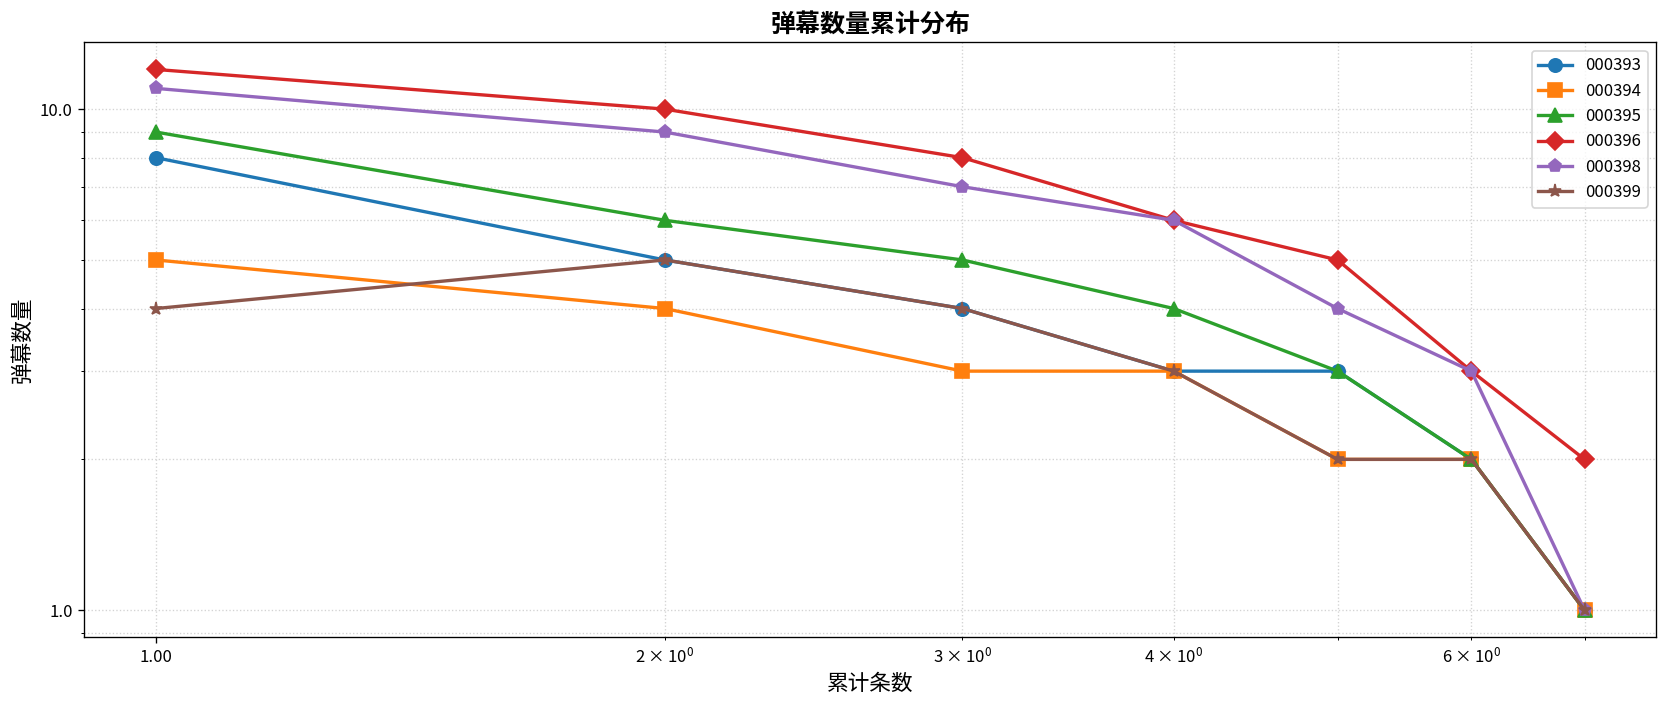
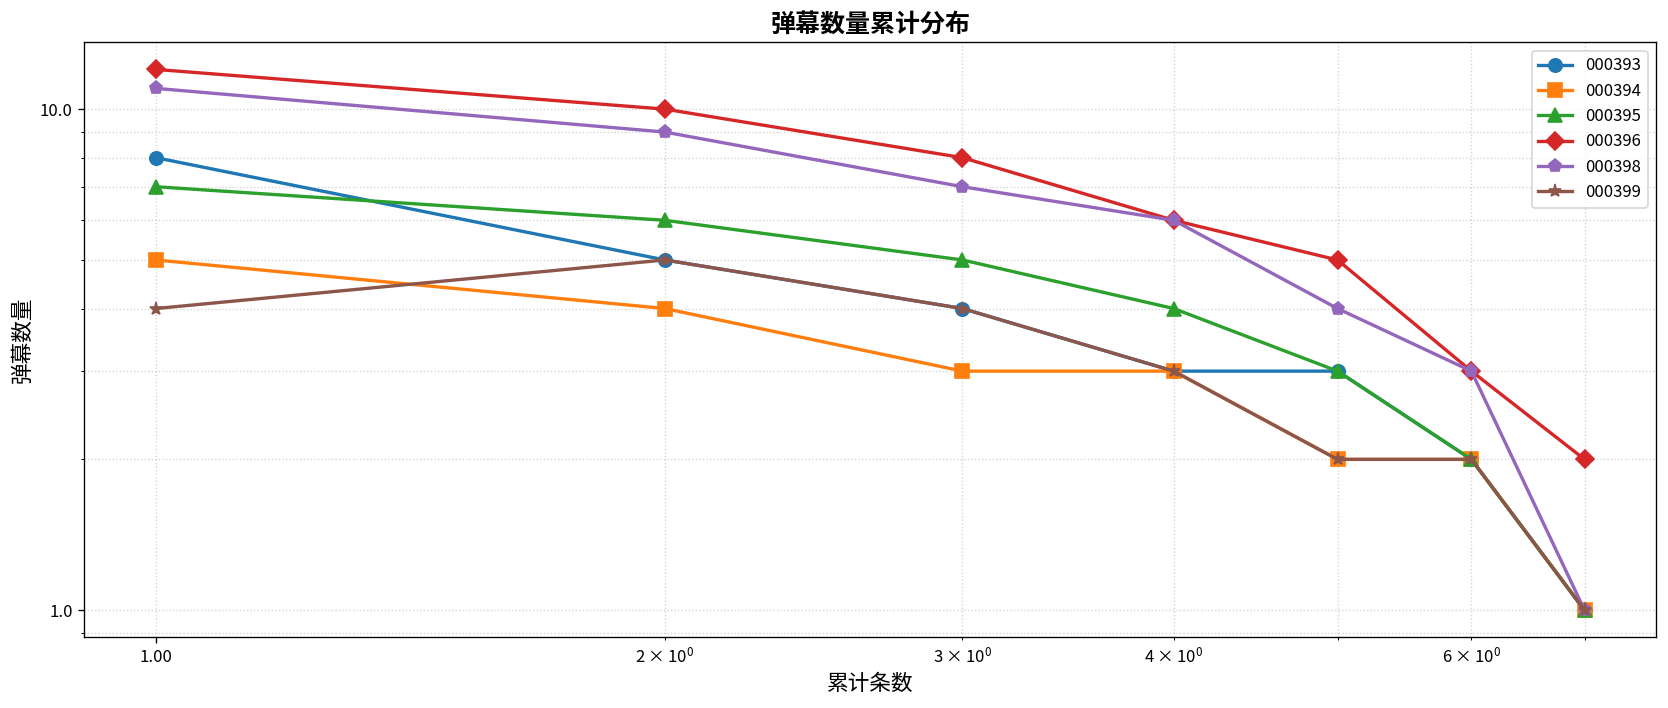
000395, 1.00: 9 -> 7
